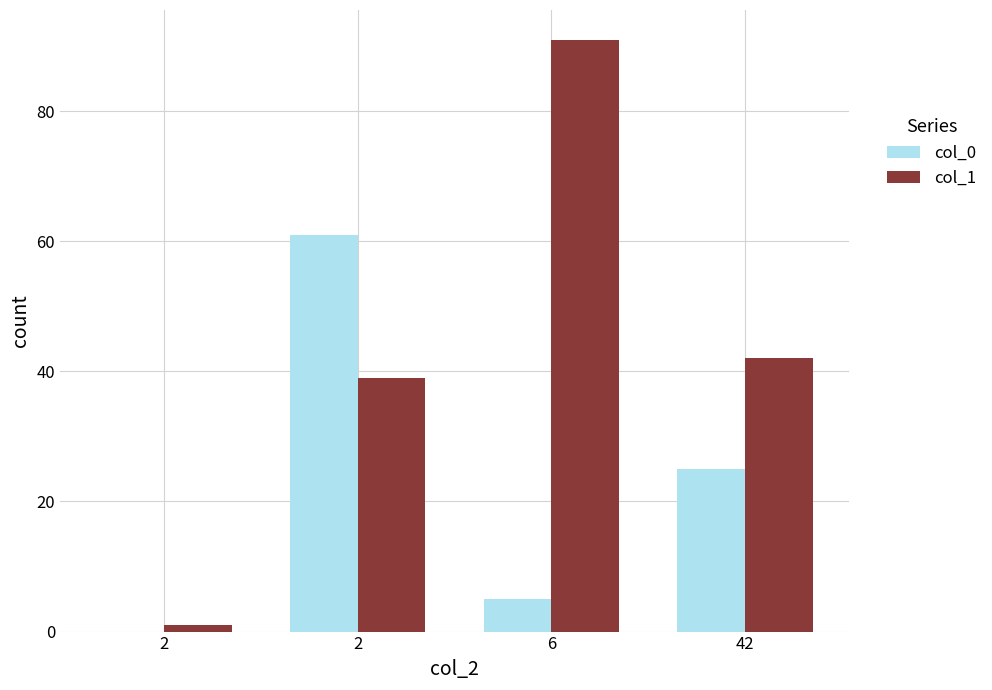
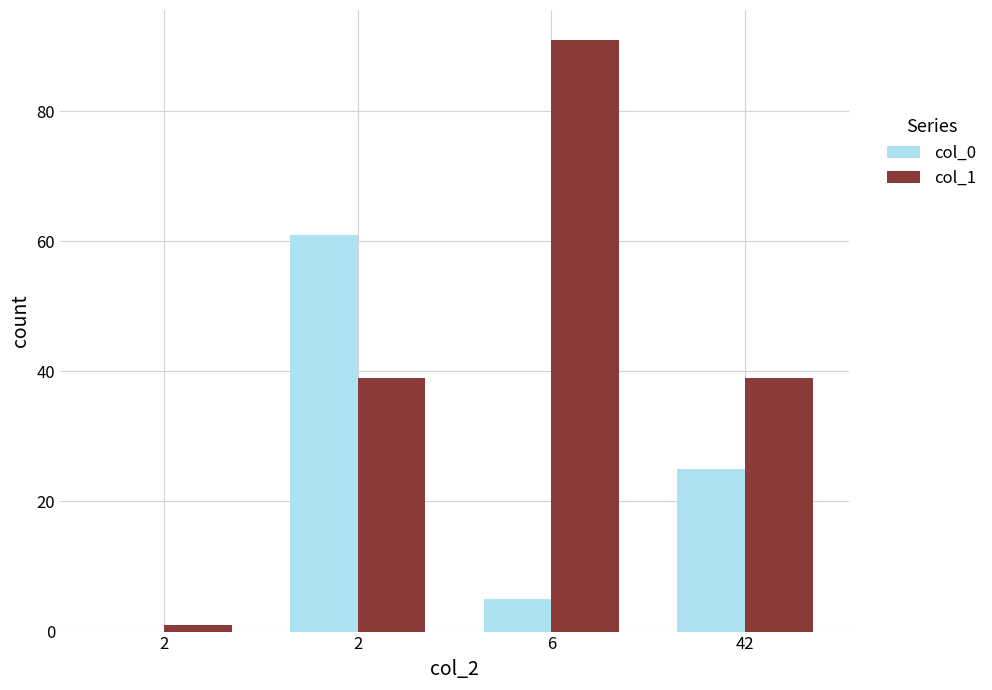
col_1, 42: 42 -> 39
